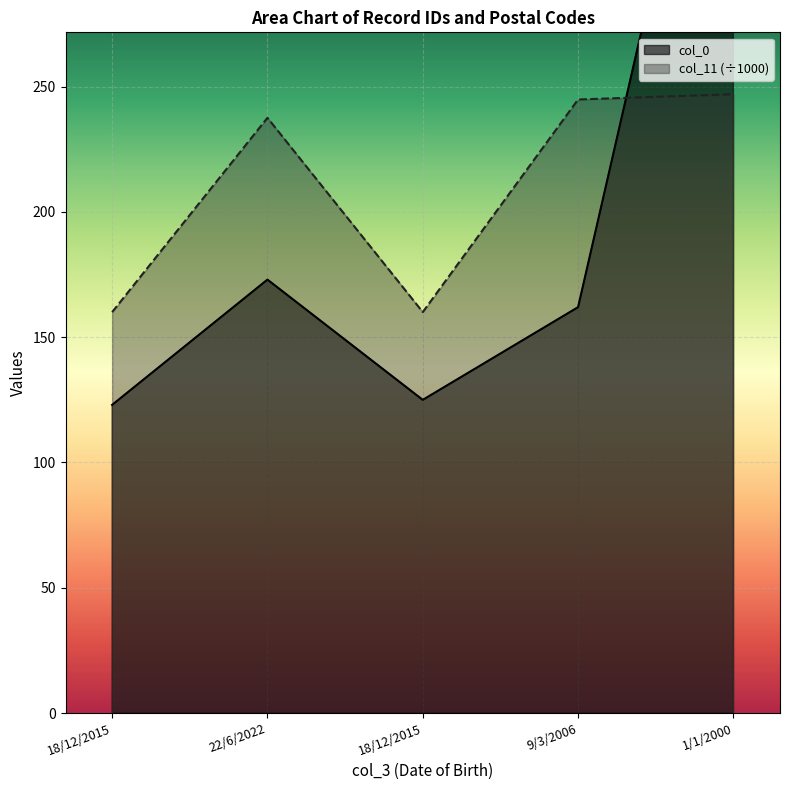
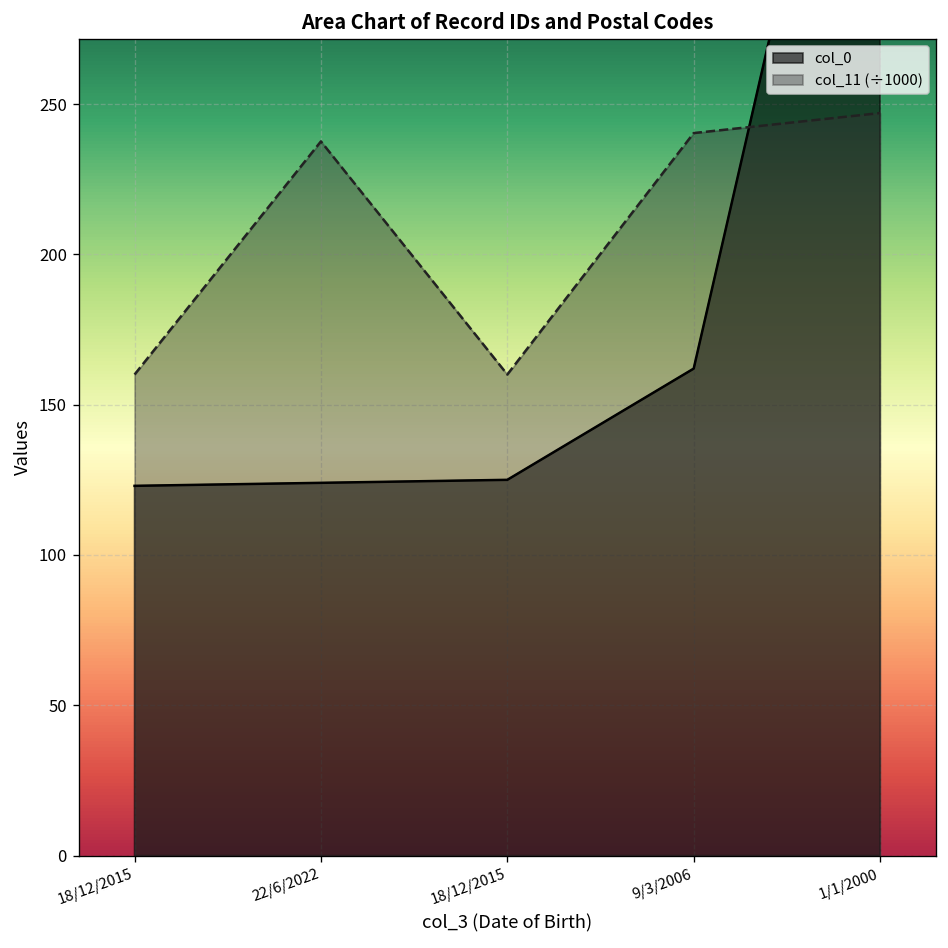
col_0, 22/6/2022: 173 -> 124
col_11 (÷1000), 9/3/2006: 245 -> 240
